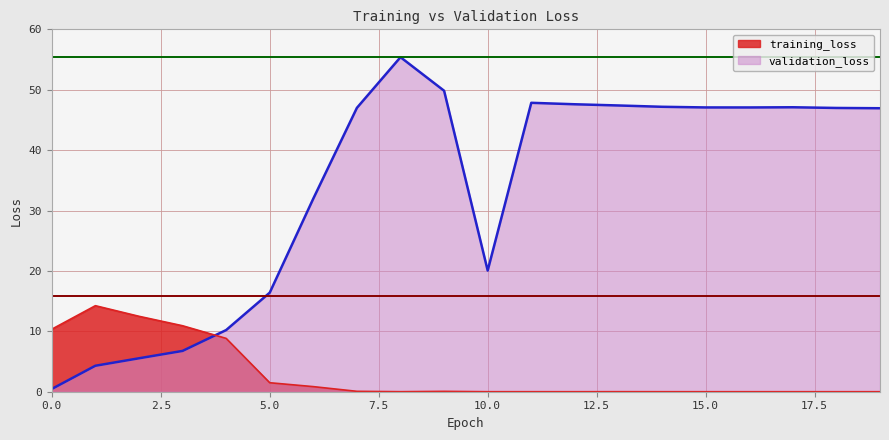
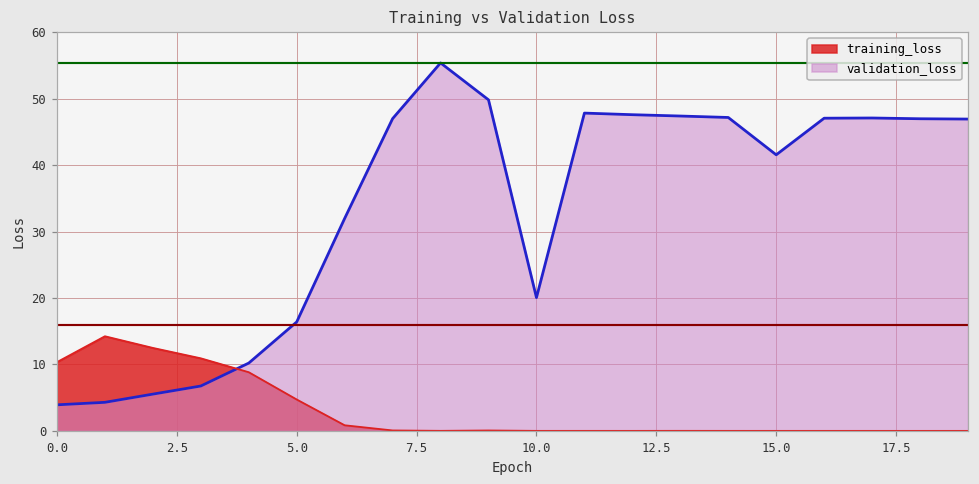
validation_loss, 0.0: 0 -> 4
training_loss, 5.0: 1 -> 5
validation_loss, 15.0: 47 -> 42
